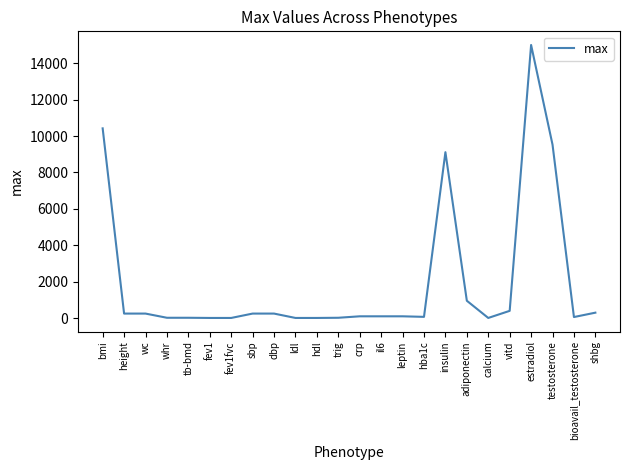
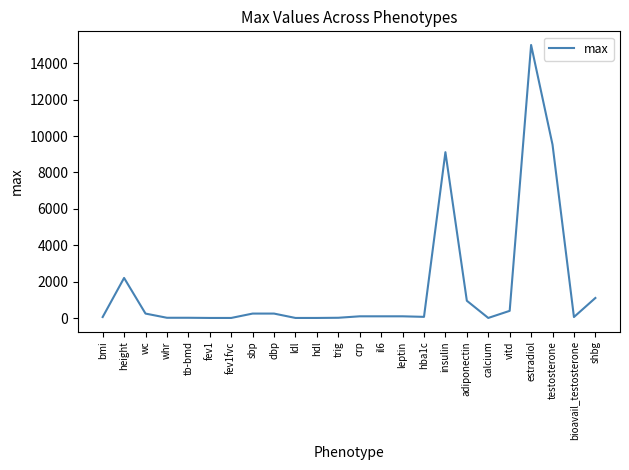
bmi: 10400 -> 100
height: 300 -> 2200
shbg: 300 -> 1100
